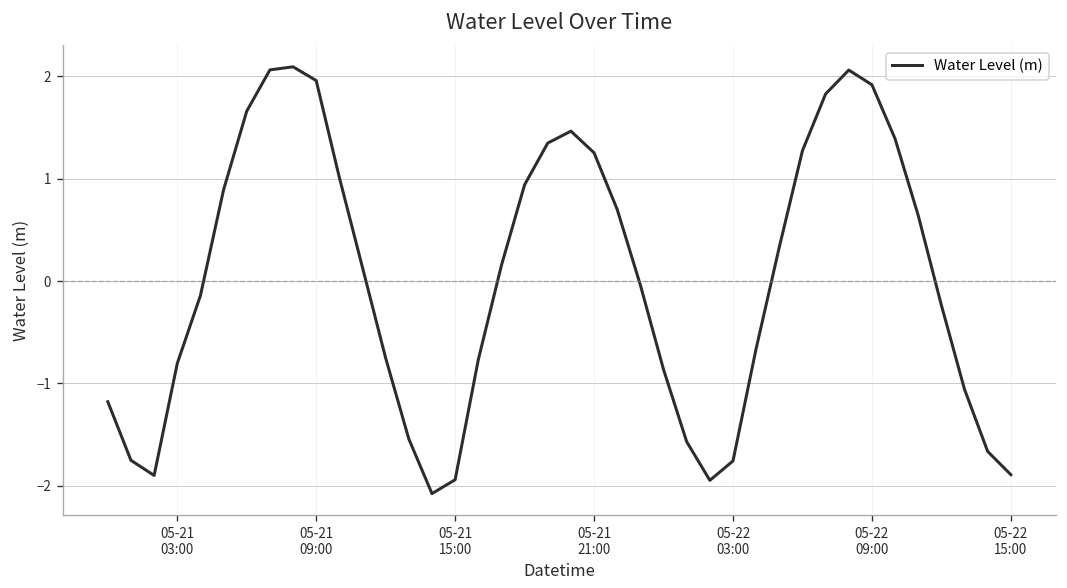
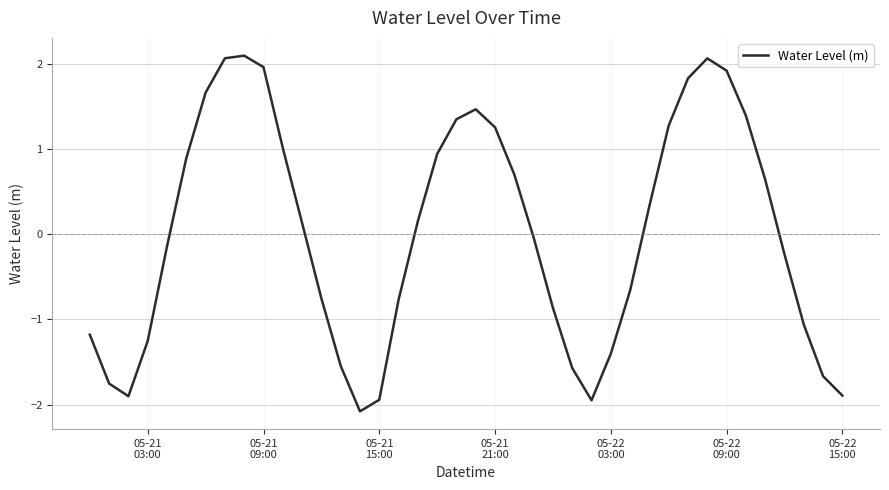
05-21 03:00: -0.8 -> -1.3
05-22 03:00: -1.8 -> -1.4
